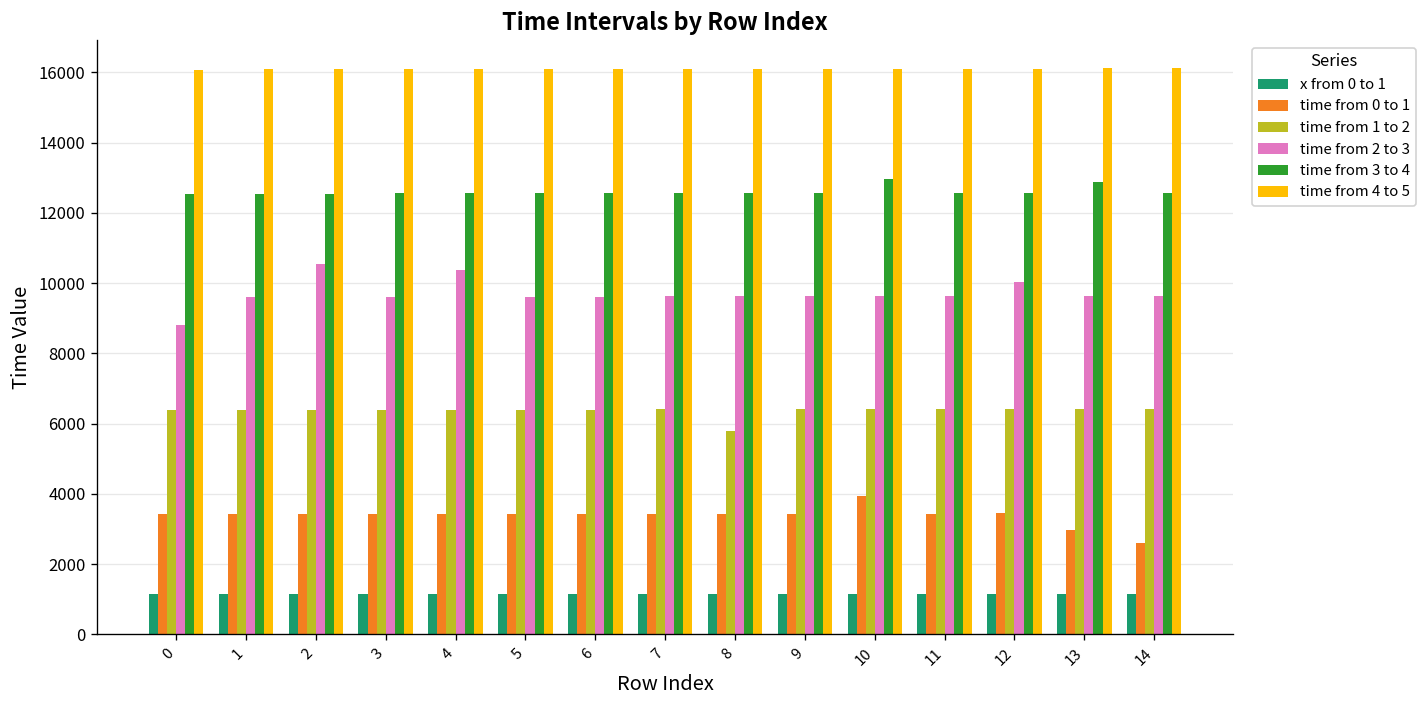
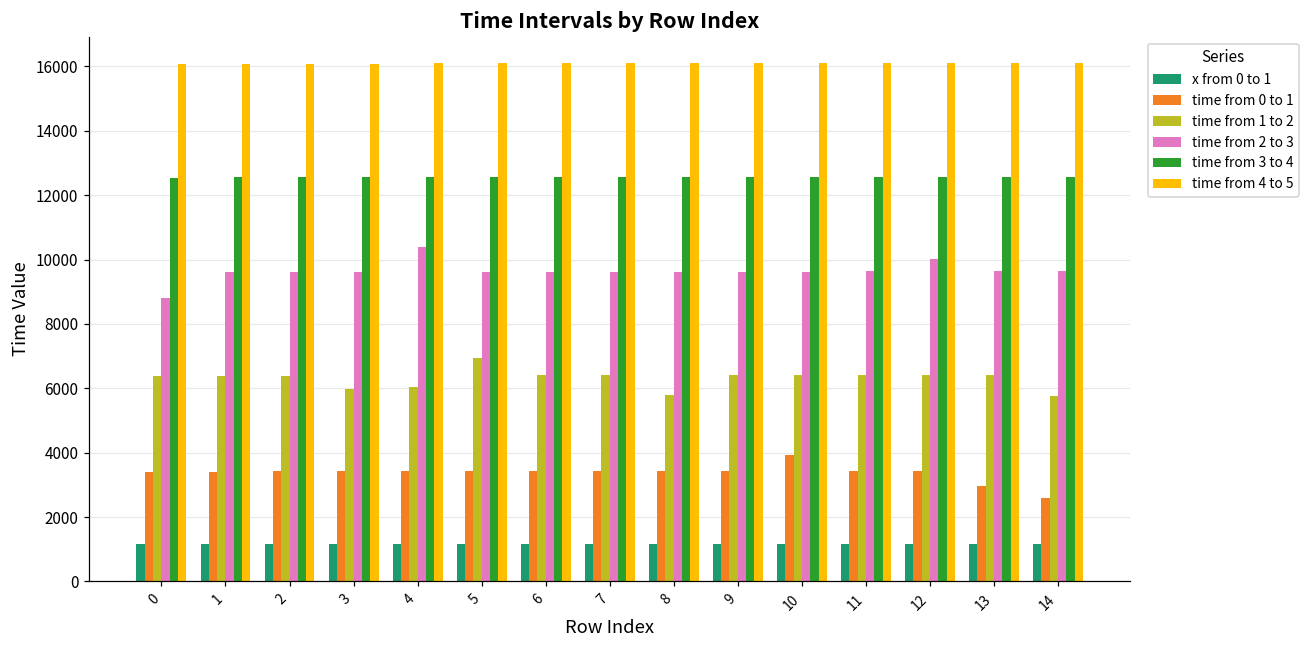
time from 2 to 3, 2: 10600 -> 9600
time from 1 to 2, 3: 6400 -> 6000
time from 1 to 2, 4: 6400 -> 6000
time from 1 to 2, 5: 6400 -> 7000
time from 3 to 4, 10: 13000 -> 12600
time from 3 to 4, 13: 12900 -> 12600
time from 1 to 2, 14: 6400 -> 5800
